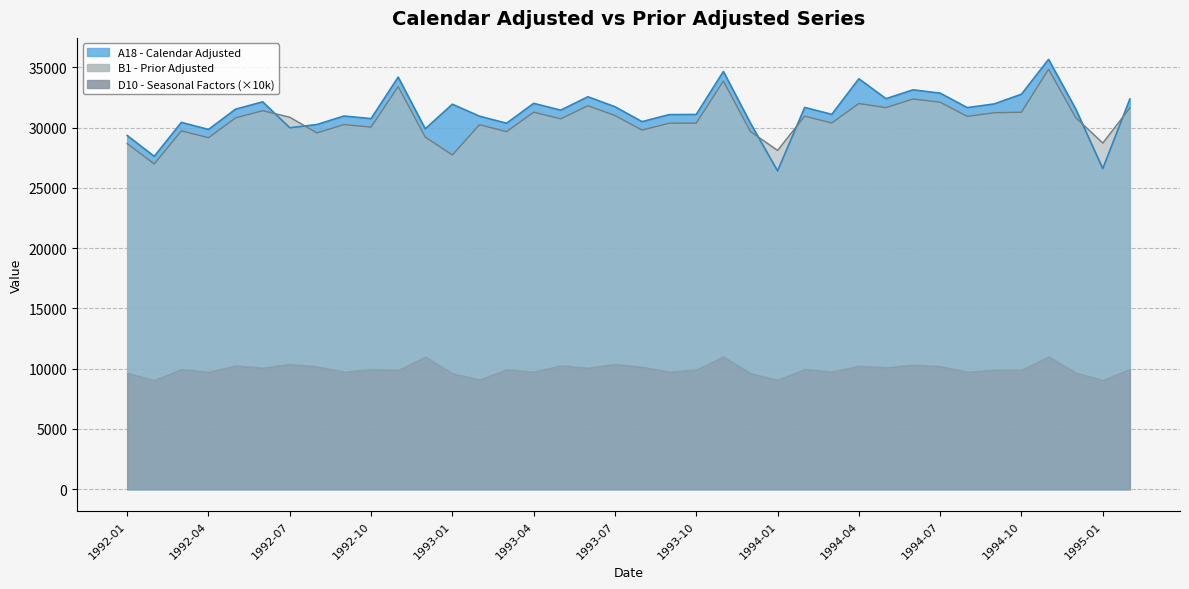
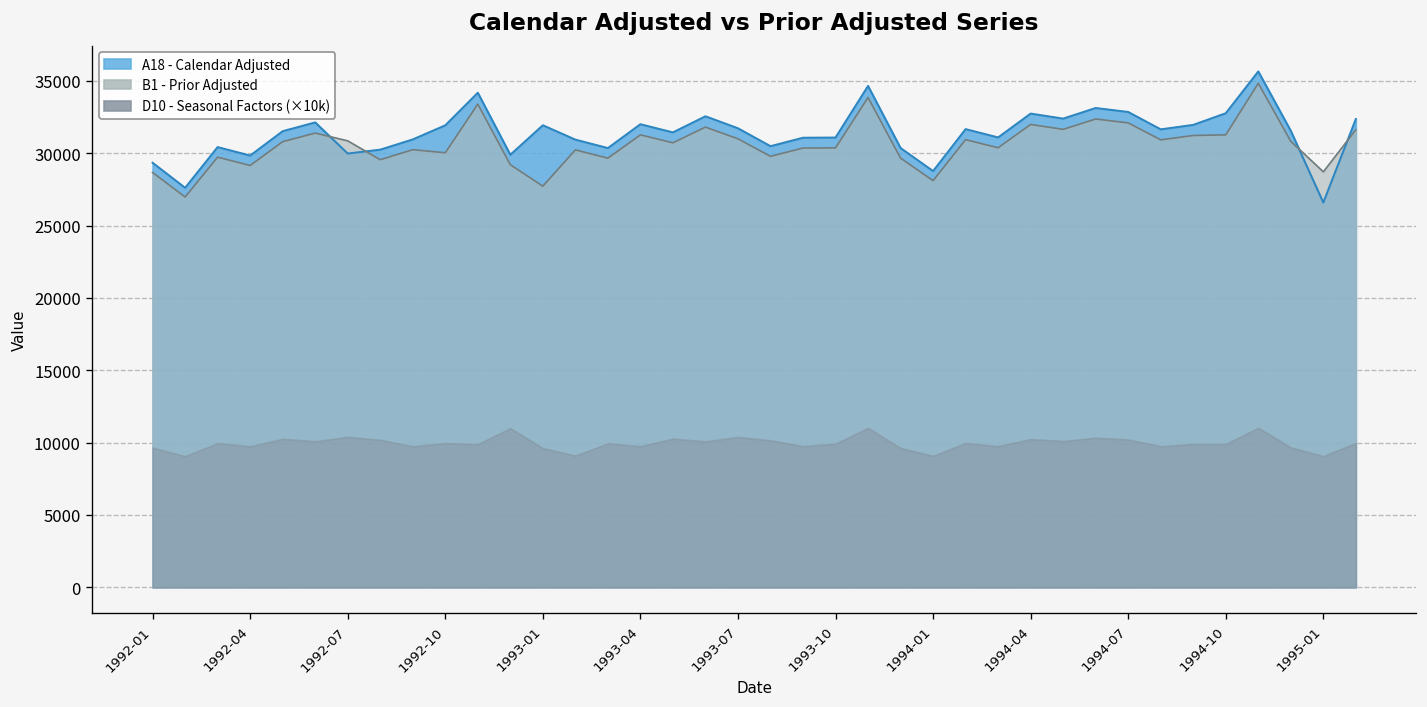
A18 - Calendar Adjusted, 1992-10: 30700 -> 31900
A18 - Calendar Adjusted, 1994-01: 26400 -> 28800
A18 - Calendar Adjusted, 1994-04: 34000 -> 32700
